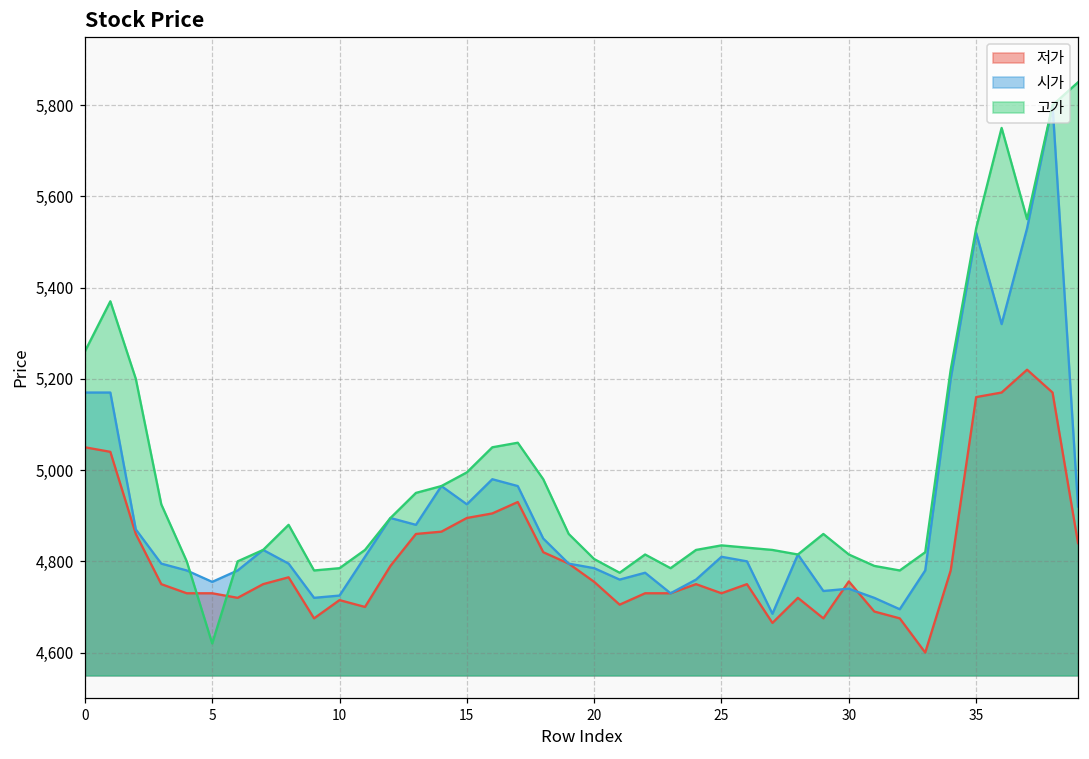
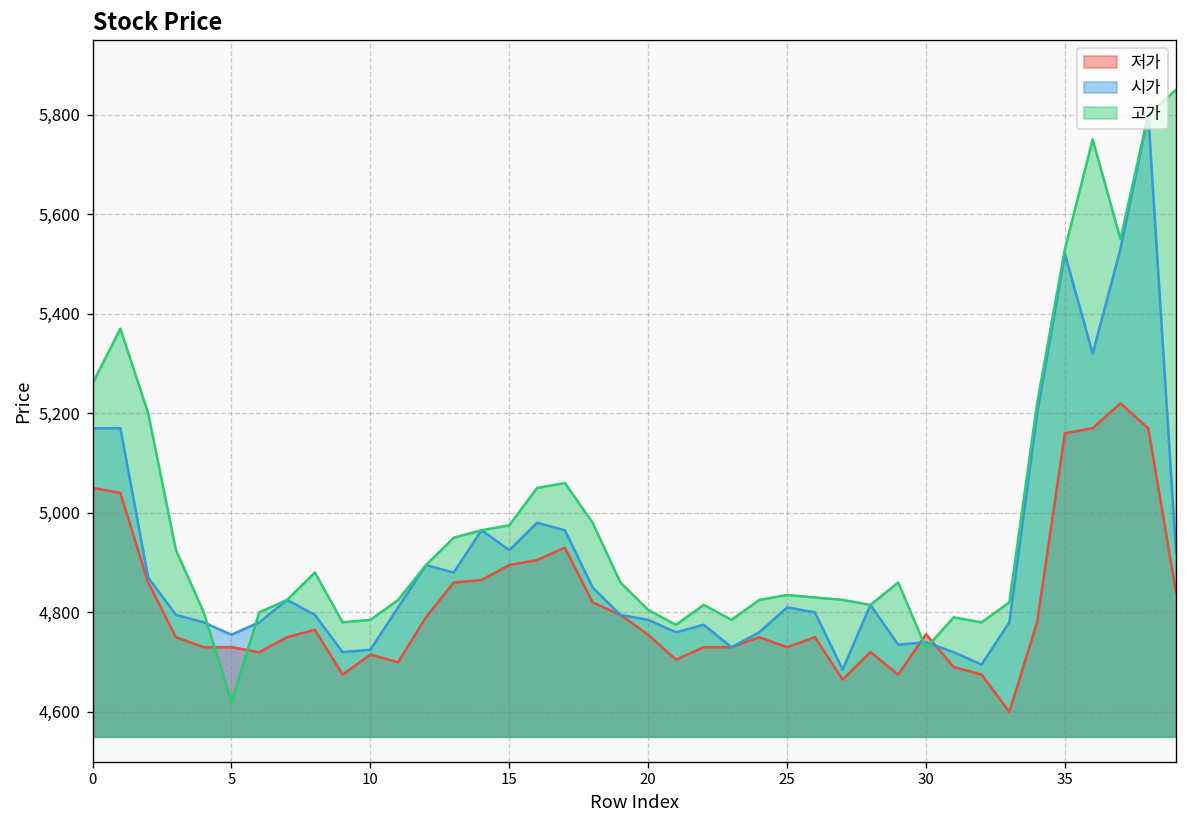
고가, 15: 5,000 -> 4,980
고가, 30: 4,820 -> 4,730
